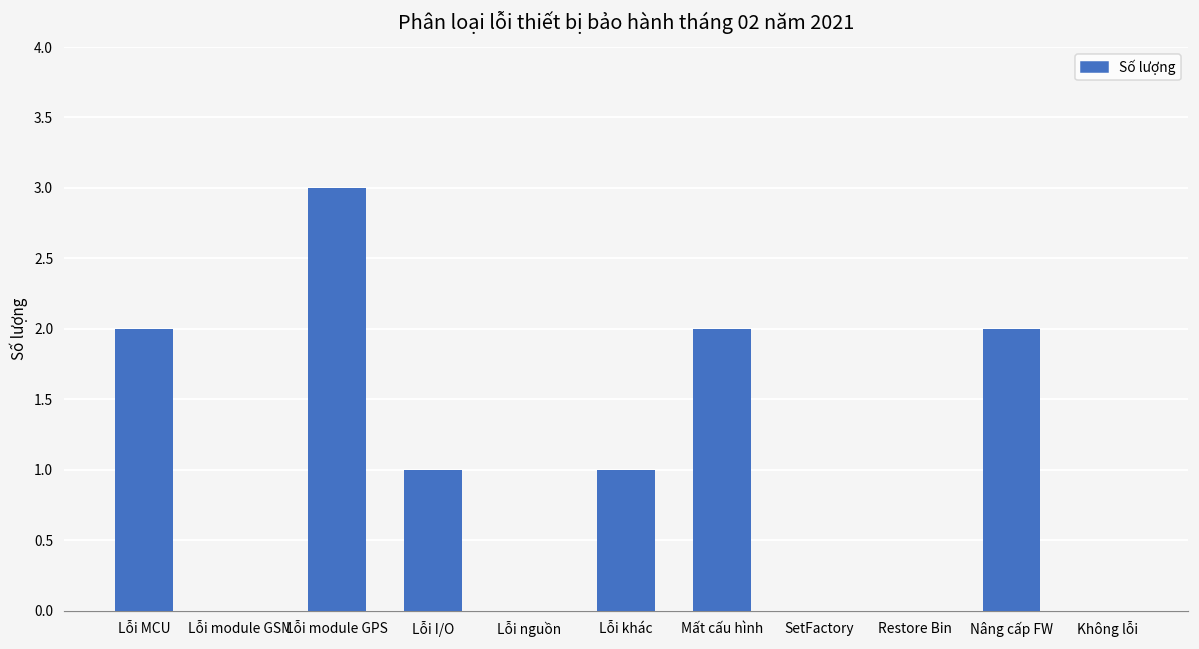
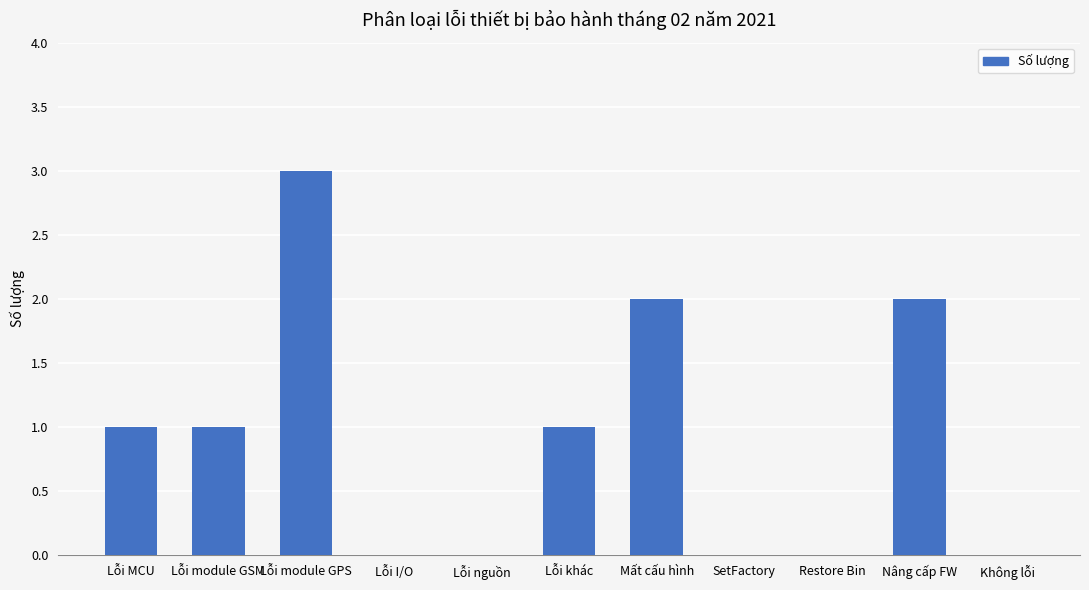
Lỗi MCU: 2 -> 1
Lỗi module GSM: 0 -> 1
Lỗi I/O: 1 -> 0
